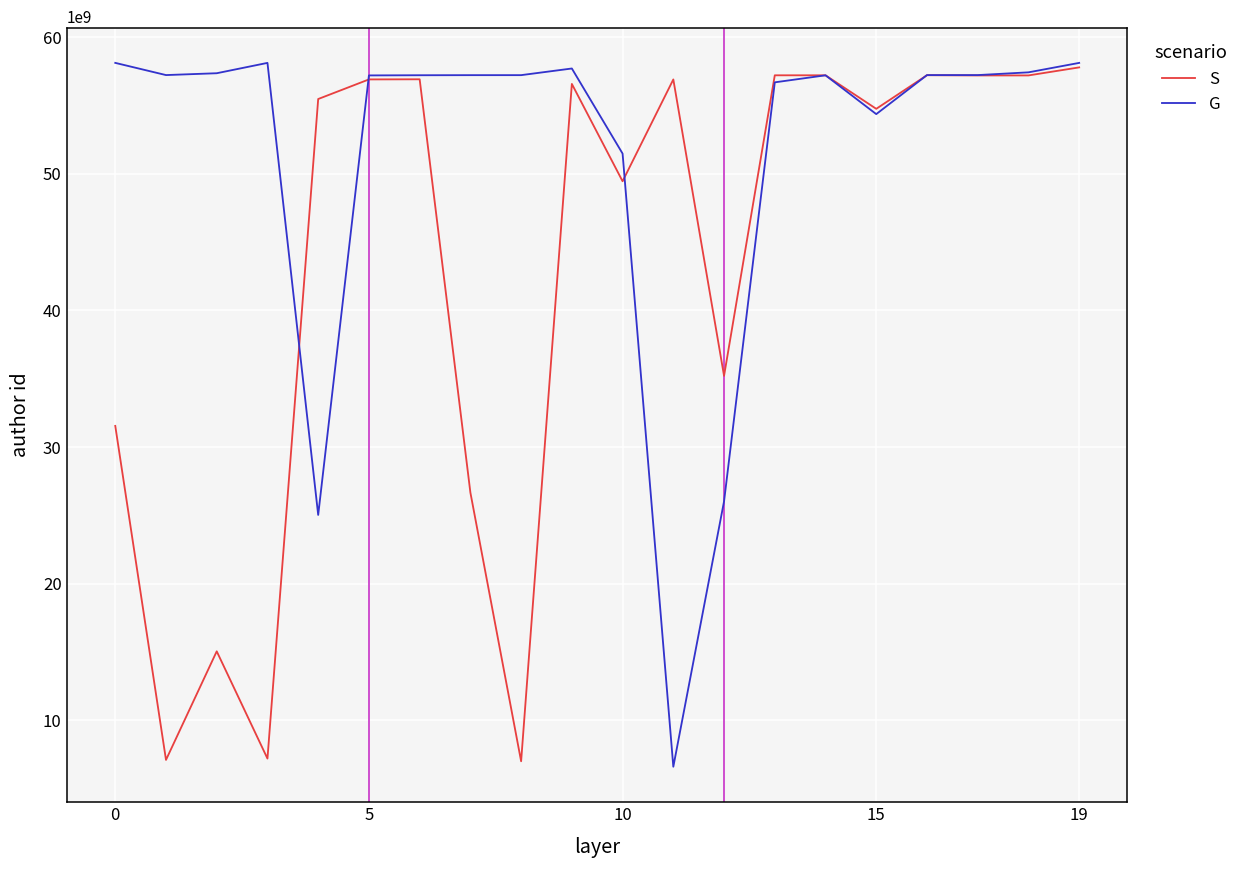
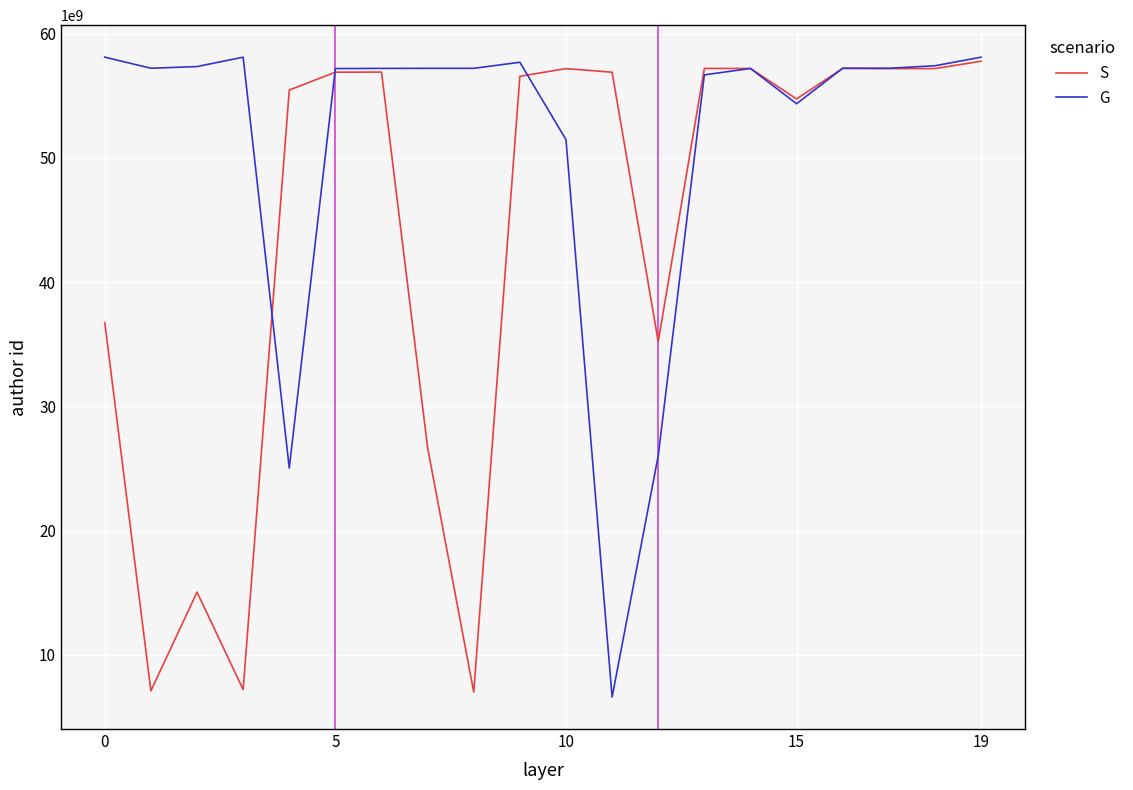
S, 0: 31500000000 -> 36700000000
S, 10: 49400000000 -> 57200000000
